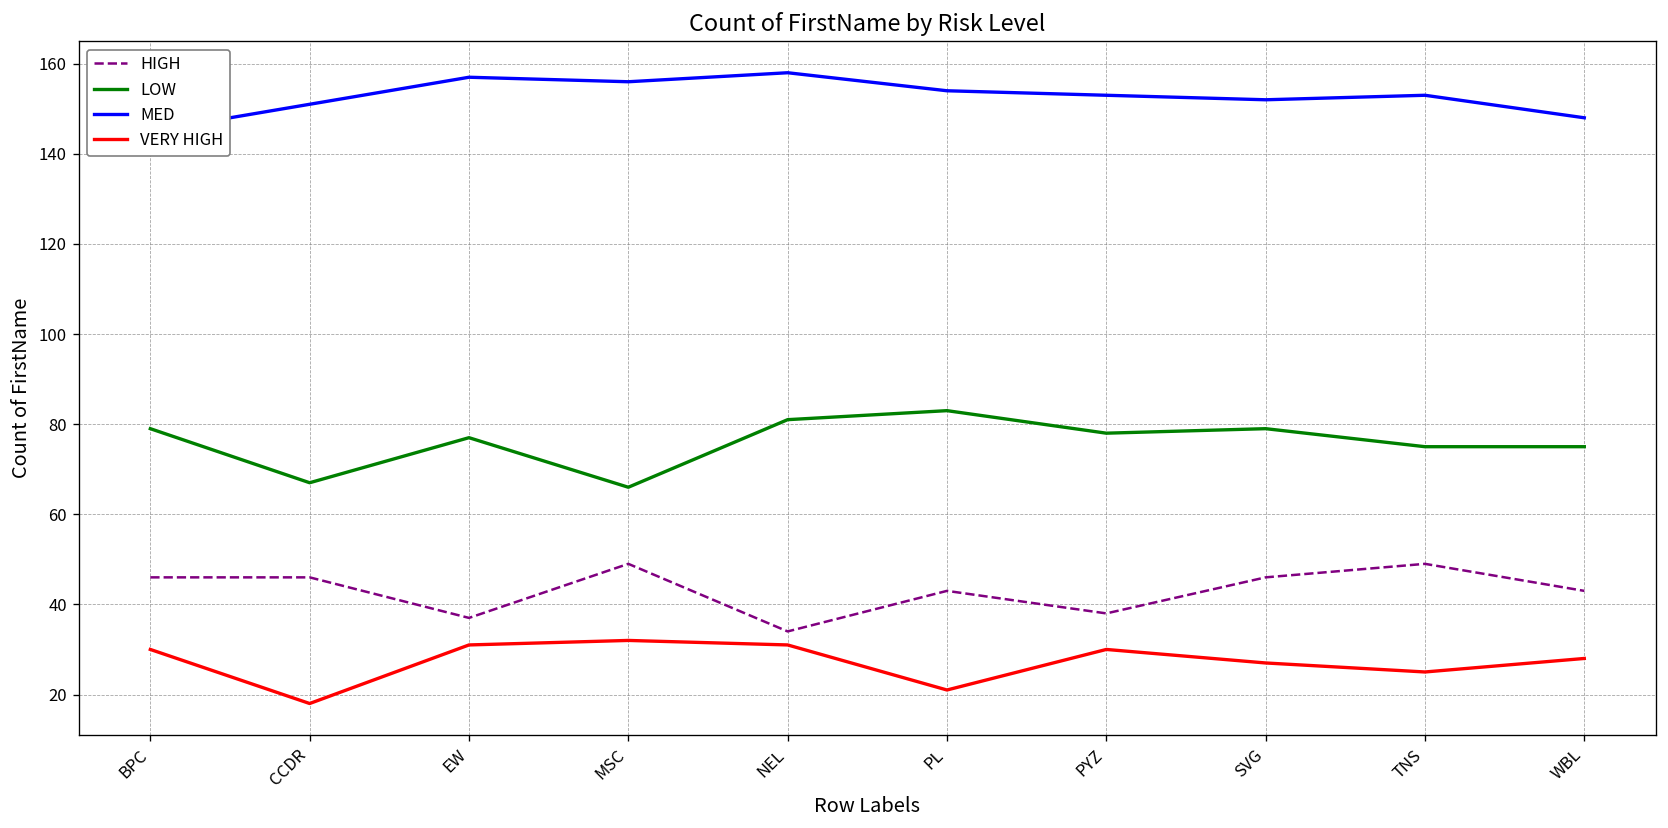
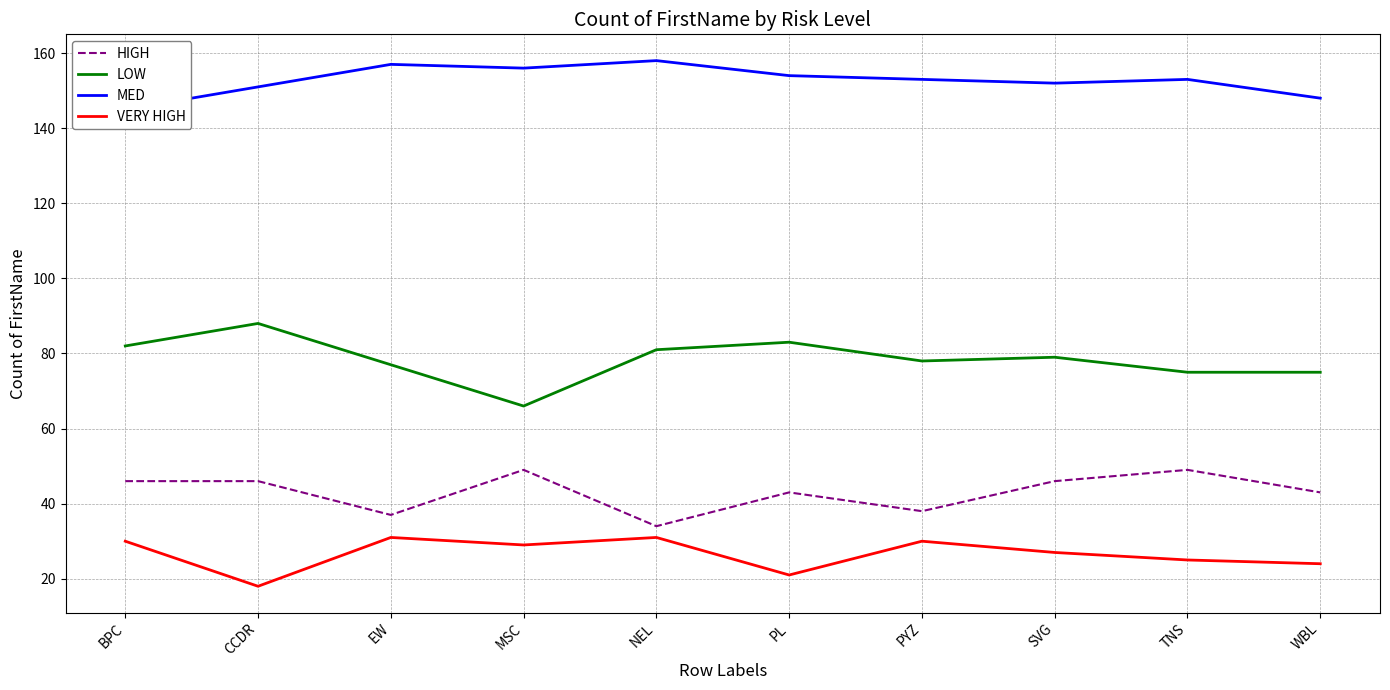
LOW, BPC: 79 -> 82
LOW, CCDR: 67 -> 88
VERY HIGH, MSC: 32 -> 29
VERY HIGH, WBL: 28 -> 24
